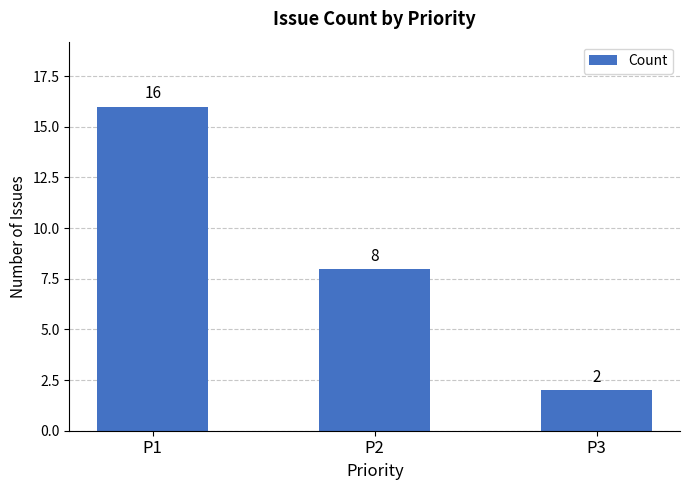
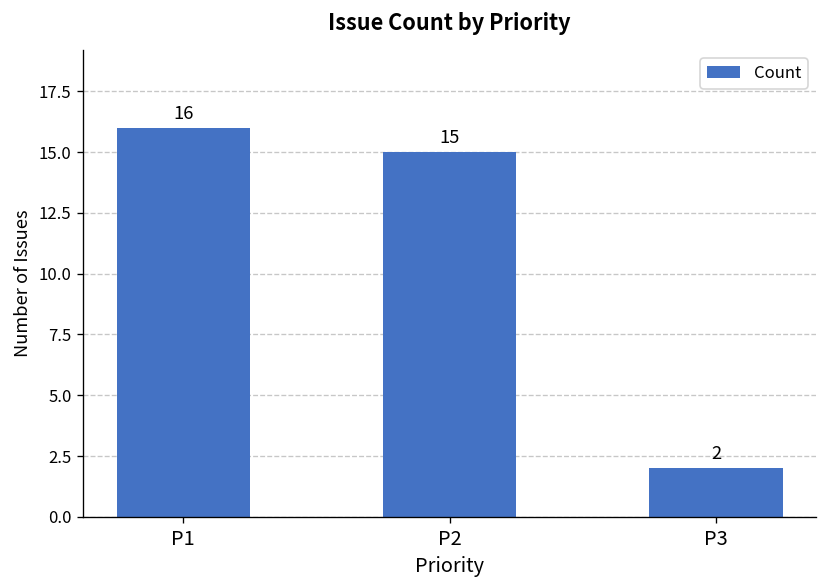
P2: 8 -> 15
